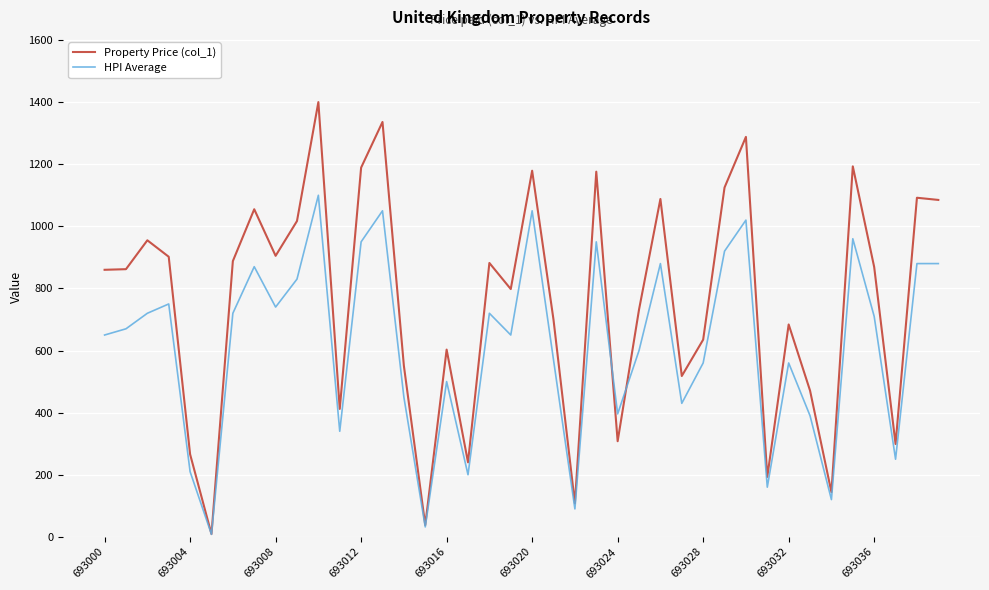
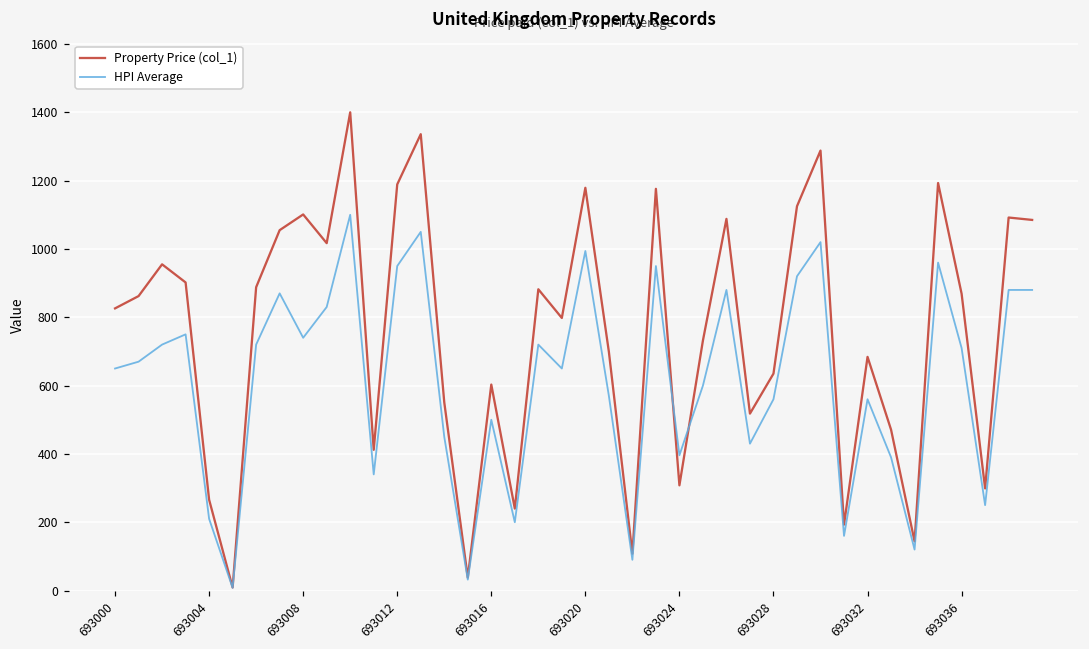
Property Price (col_1), 693000: 860 -> 830
Property Price (col_1), 693008: 910 -> 1100
HPI Average, 693020: 1050 -> 990
